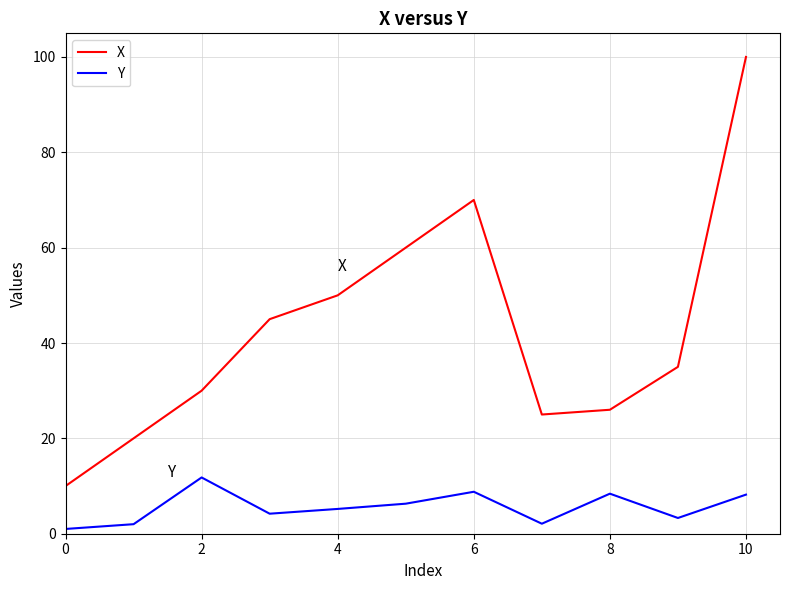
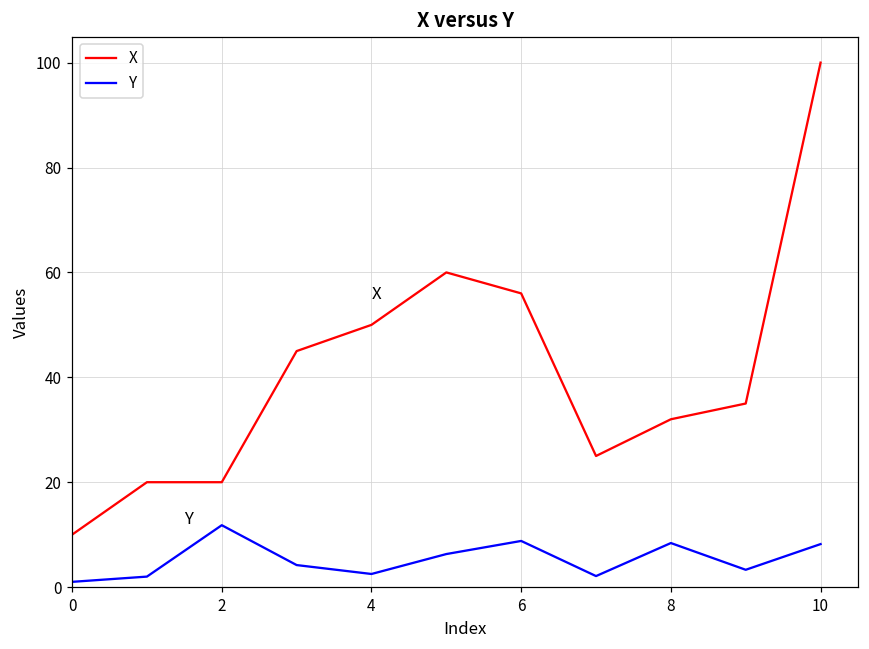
X, 2: 30 -> 20
Y, 4: 5 -> 3
X, 6: 70 -> 56
X, 8: 26 -> 32
